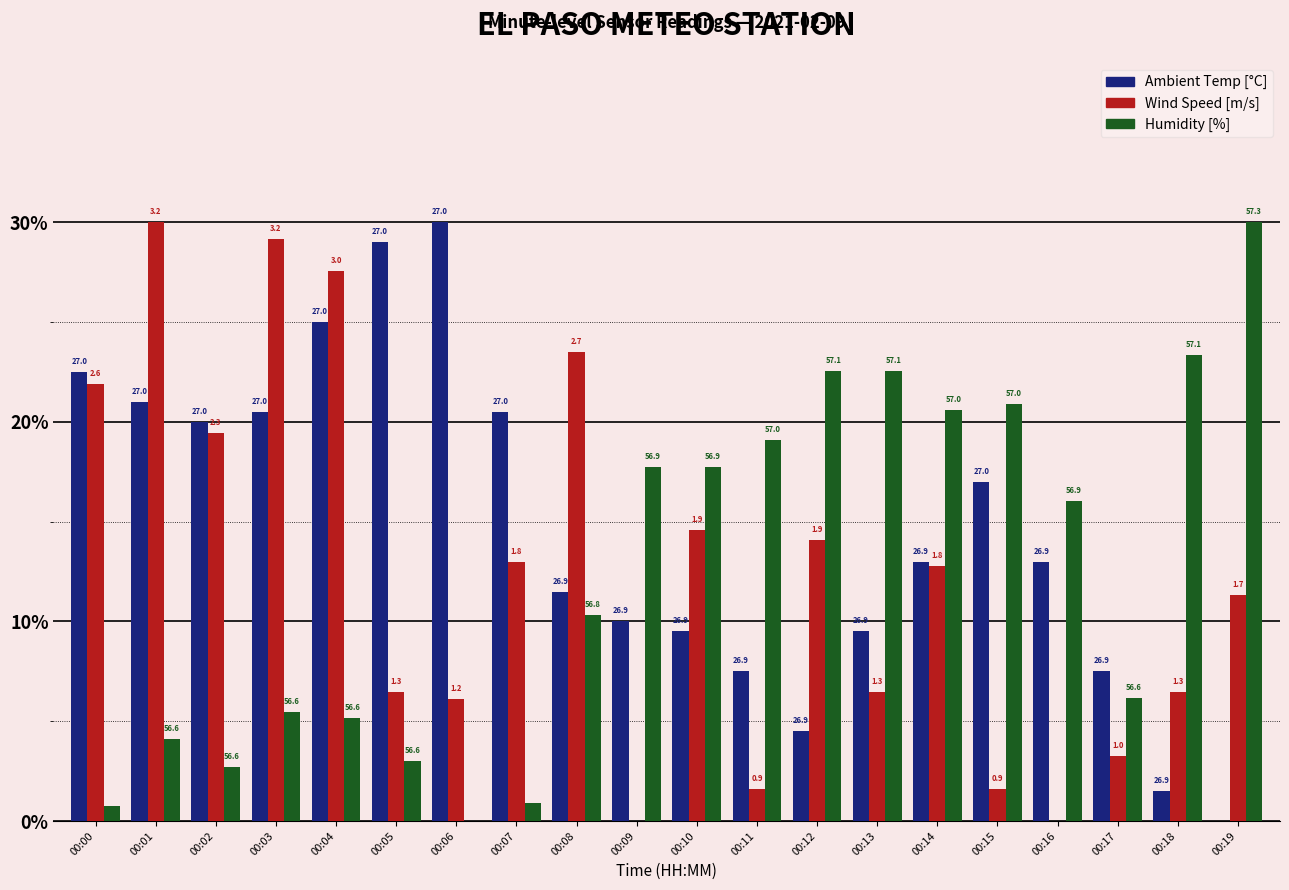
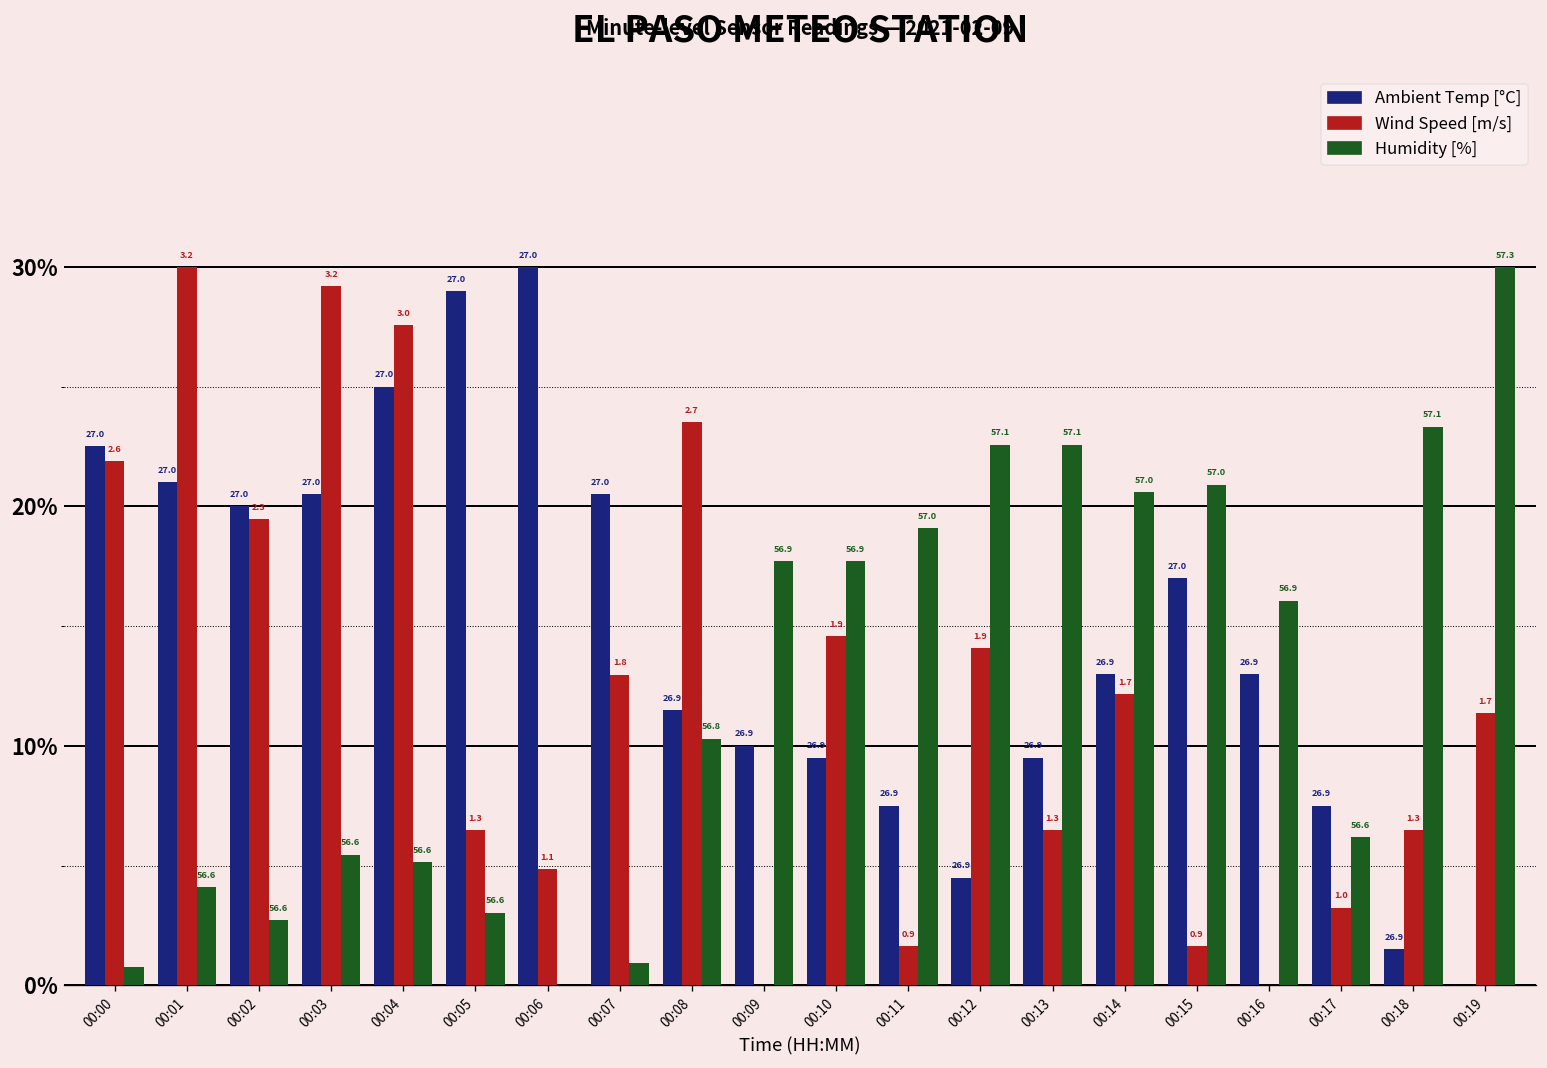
Wind Speed [m/s], 00:06: 1.2 -> 1.1
Wind Speed [m/s], 00:14: 1.8 -> 1.7
